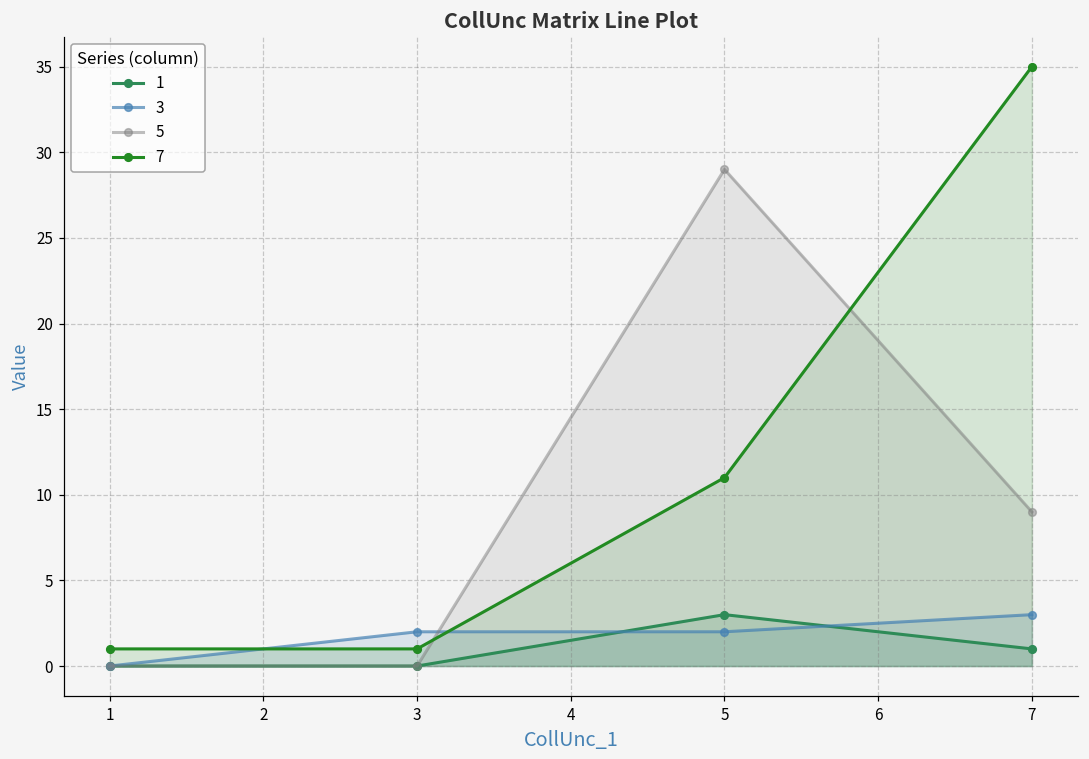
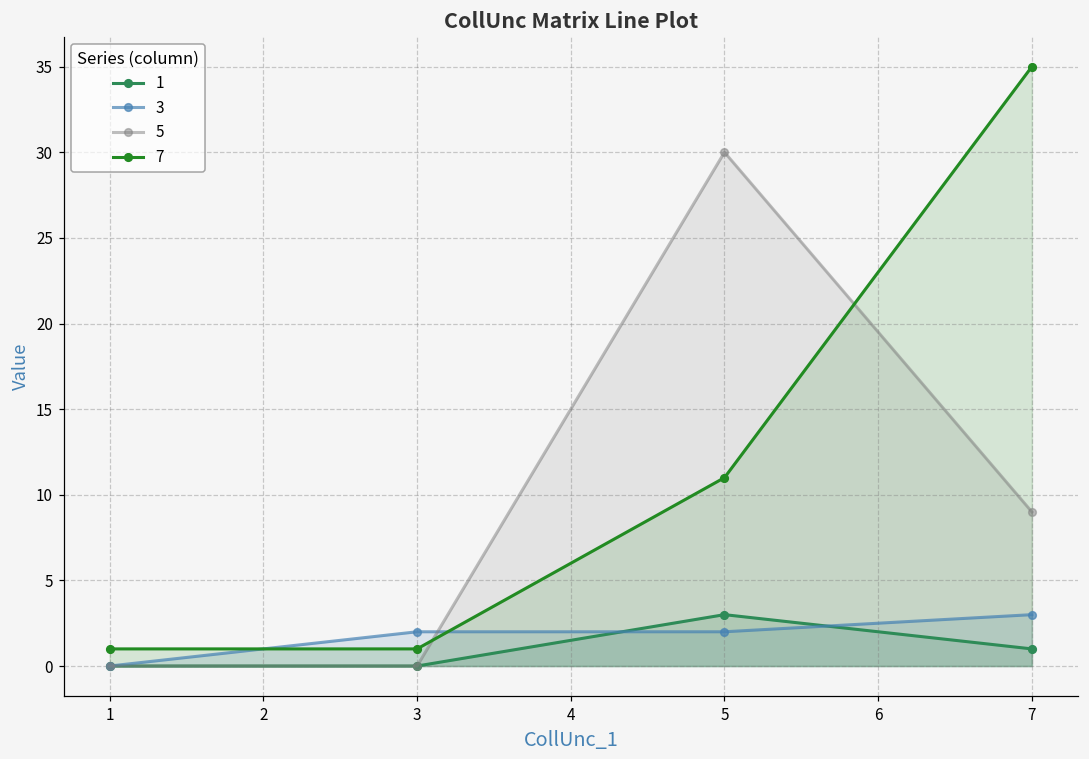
5, 5: 29 -> 30
